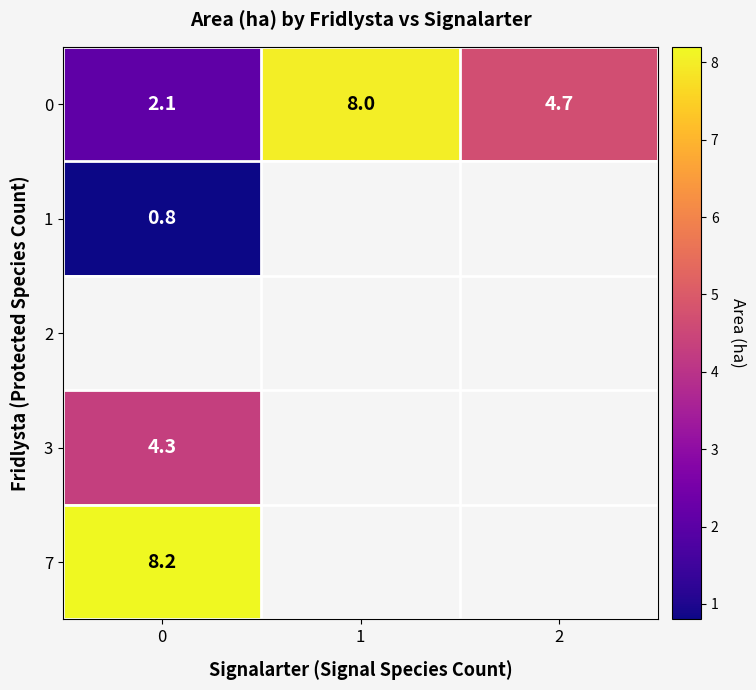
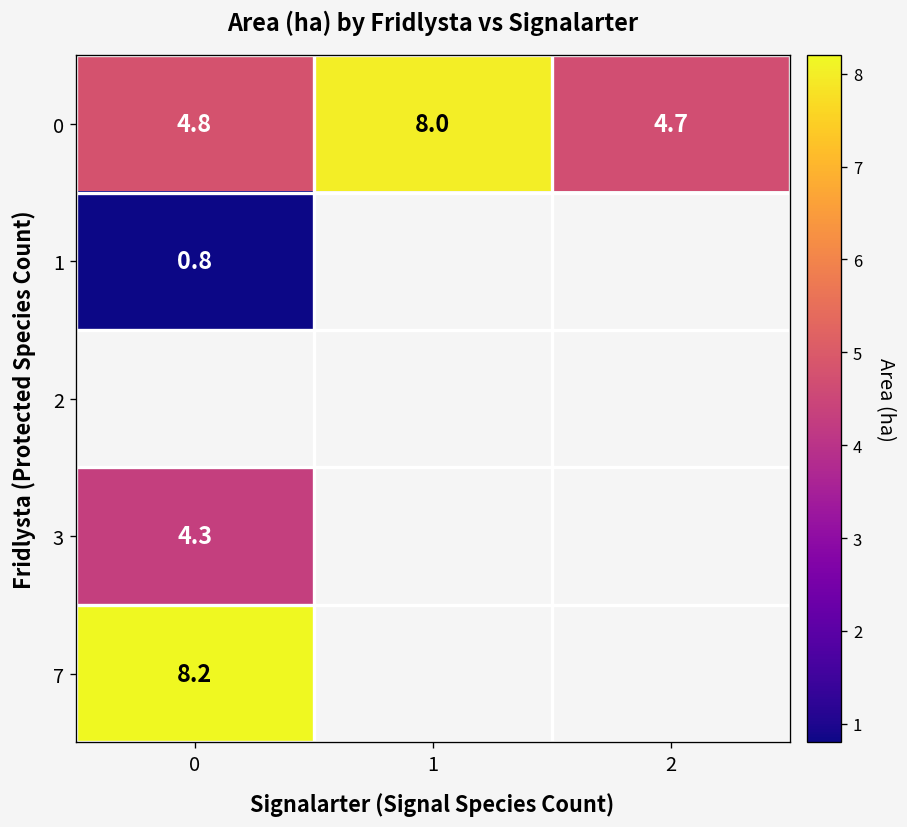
0, 0: 2.1 -> 4.8
